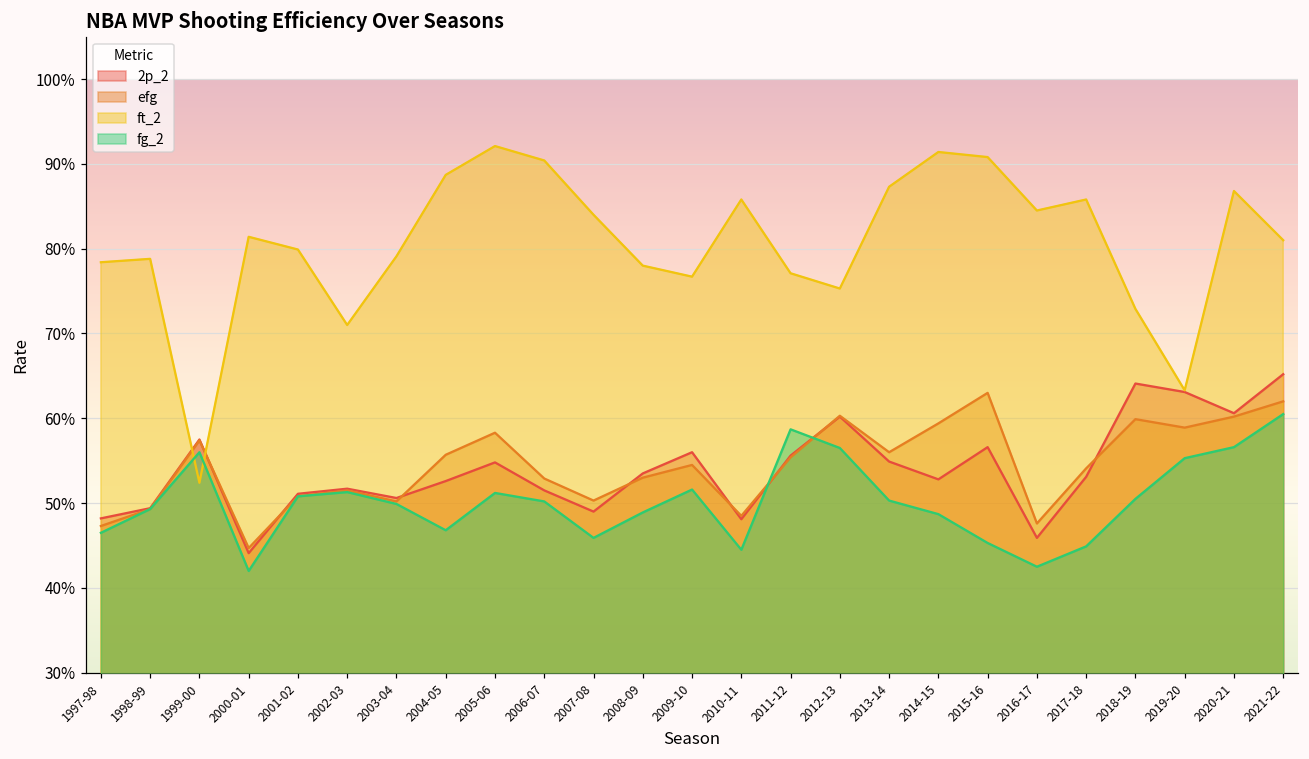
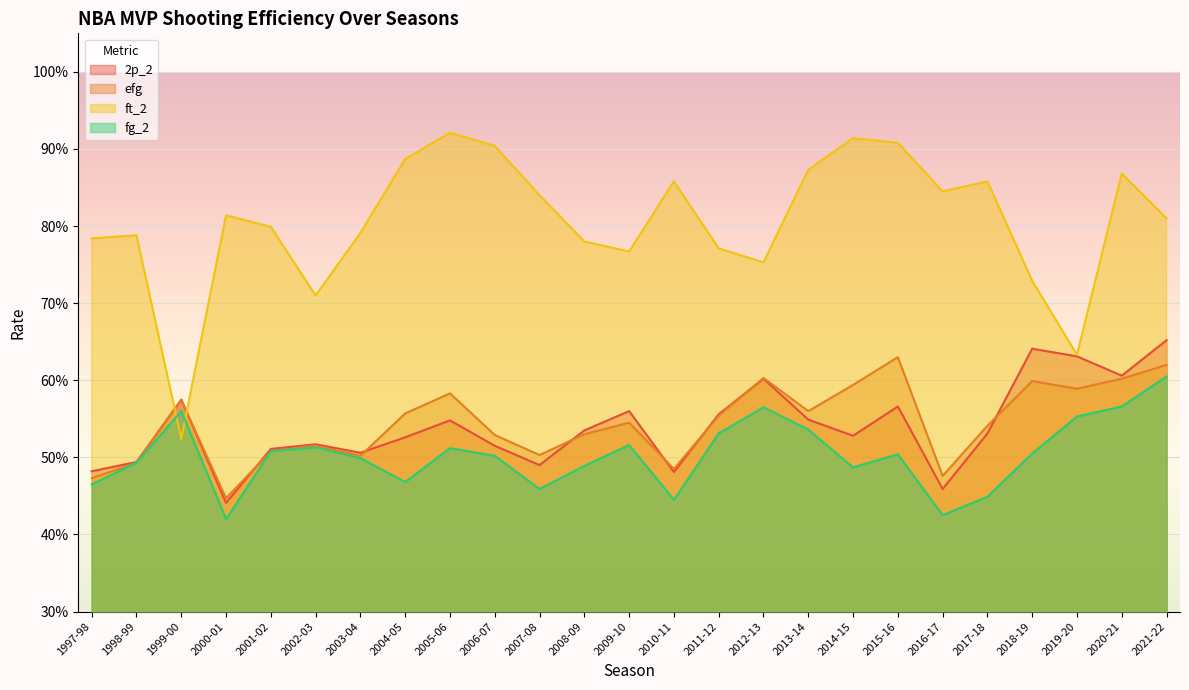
fg_2, 2011-12: 59% -> 53%
fg_2, 2013-14: 50% -> 54%
fg_2, 2015-16: 45% -> 50%
